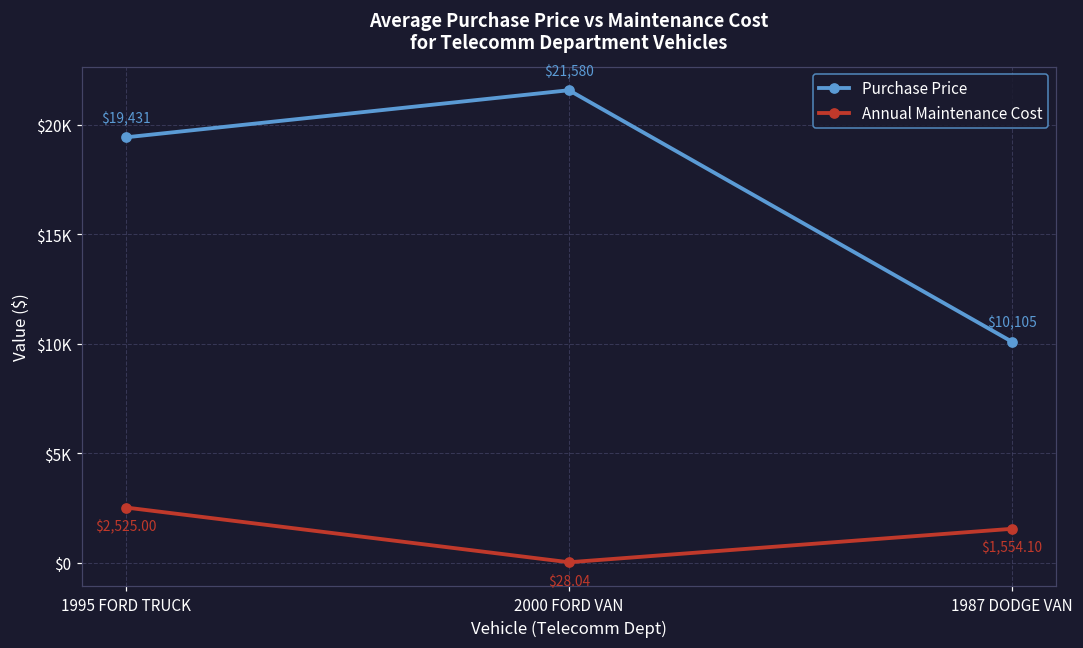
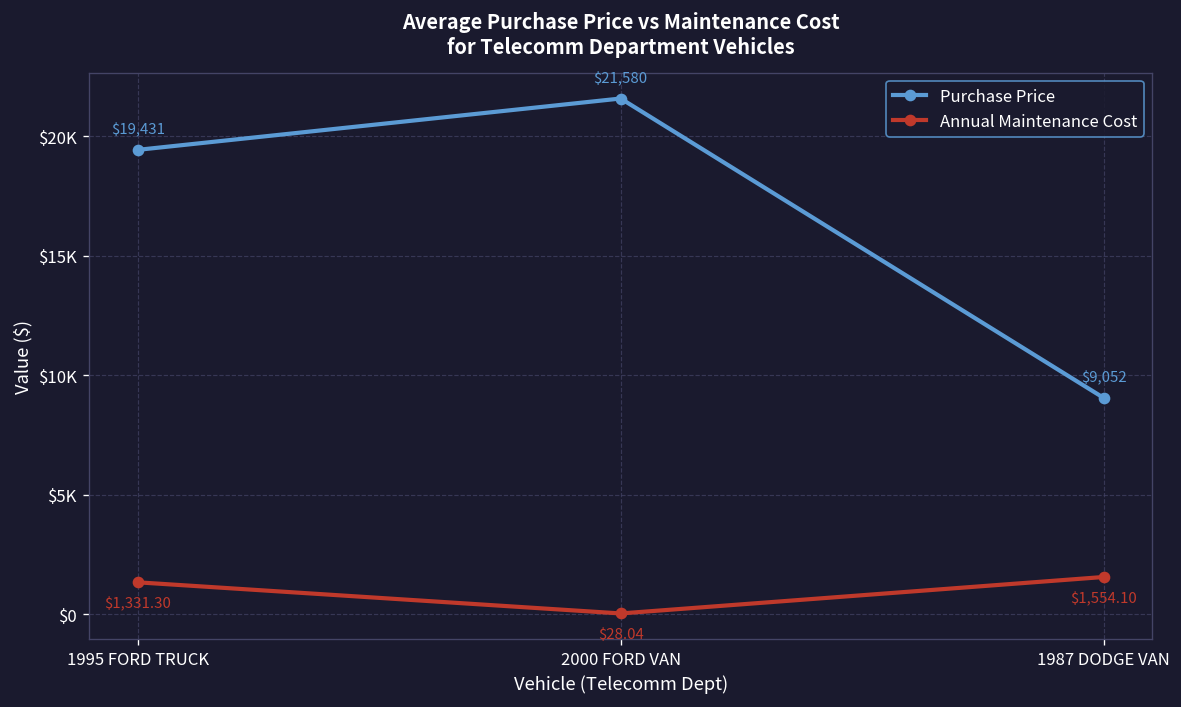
Annual Maintenance Cost, 1995 FORD TRUCK: $2,525.00 -> $1,331.30
Purchase Price, 1987 DODGE VAN: $10,105 -> $9,052
